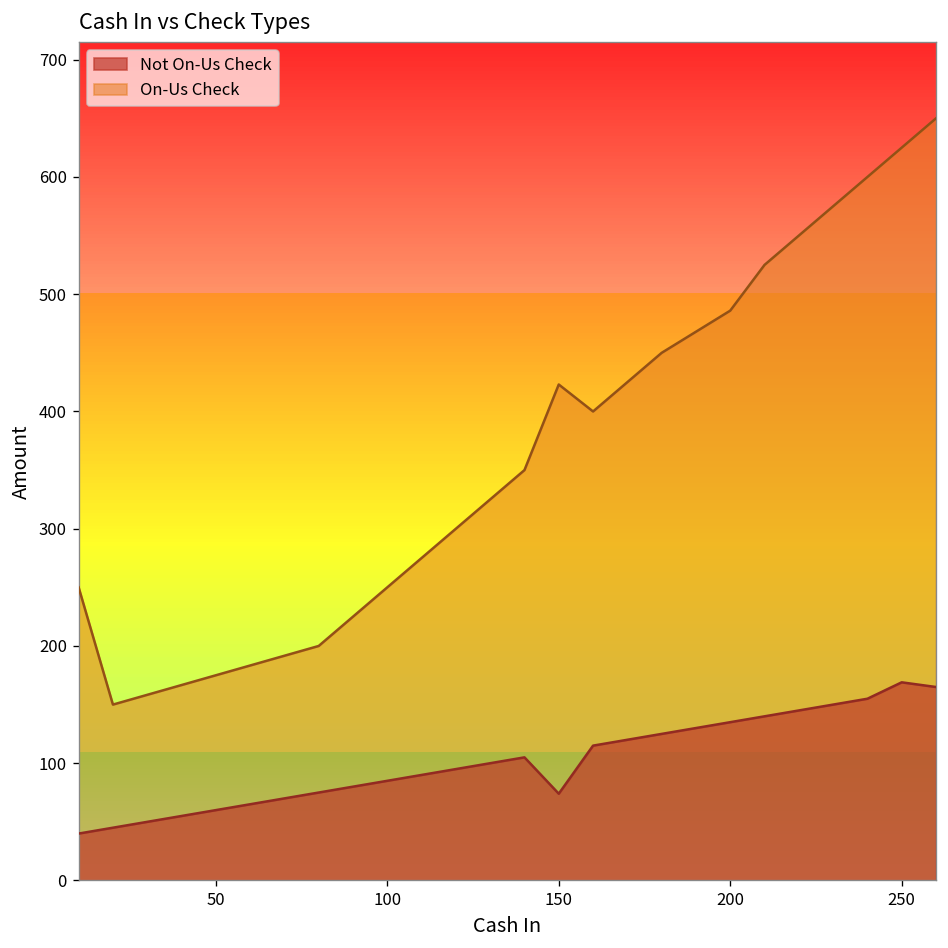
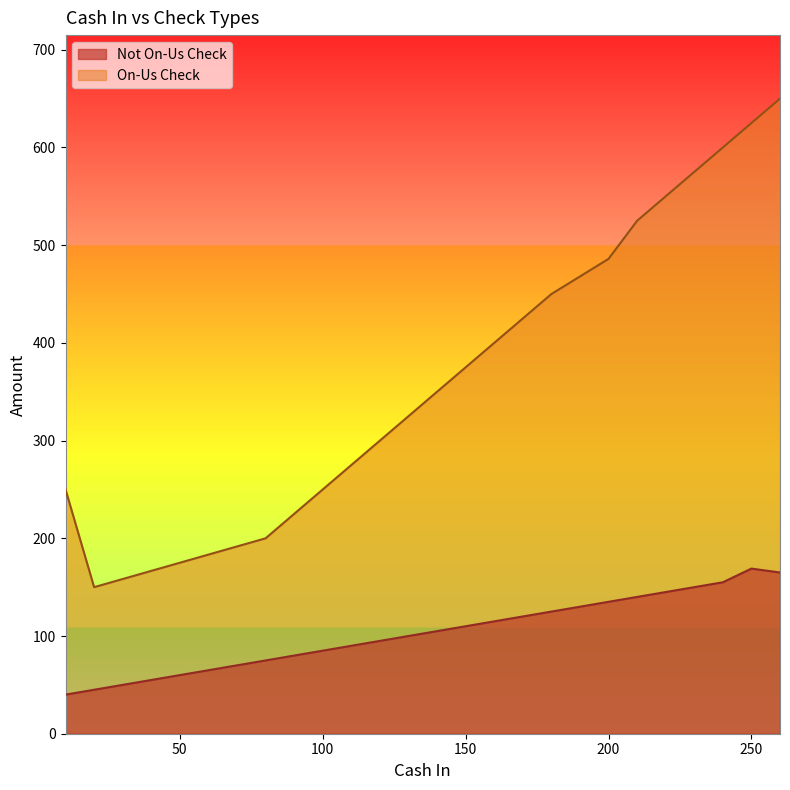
Not On-Us Check, 150: 70 -> 110
On-Us Check, 150: 420 -> 380
